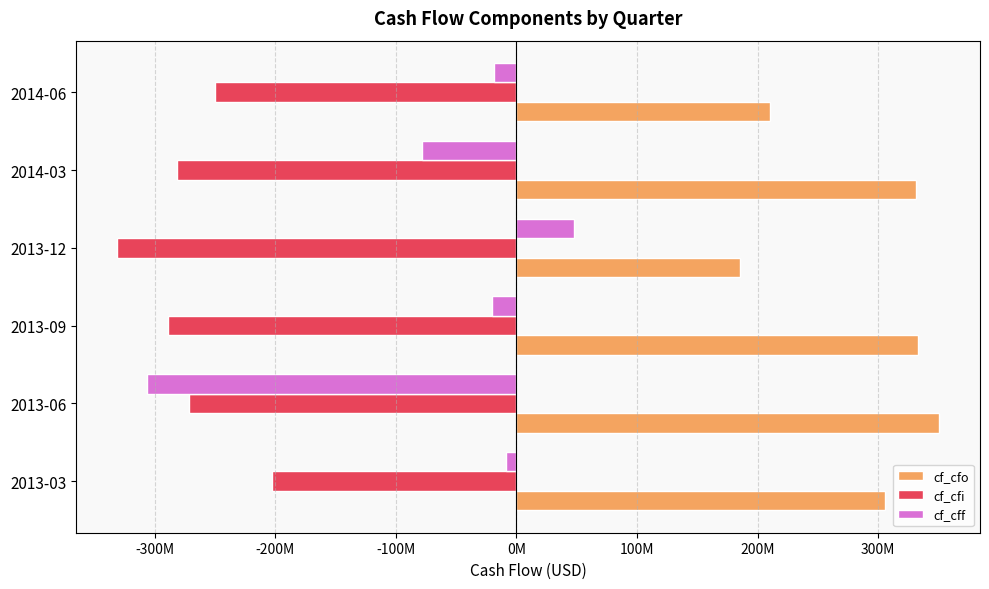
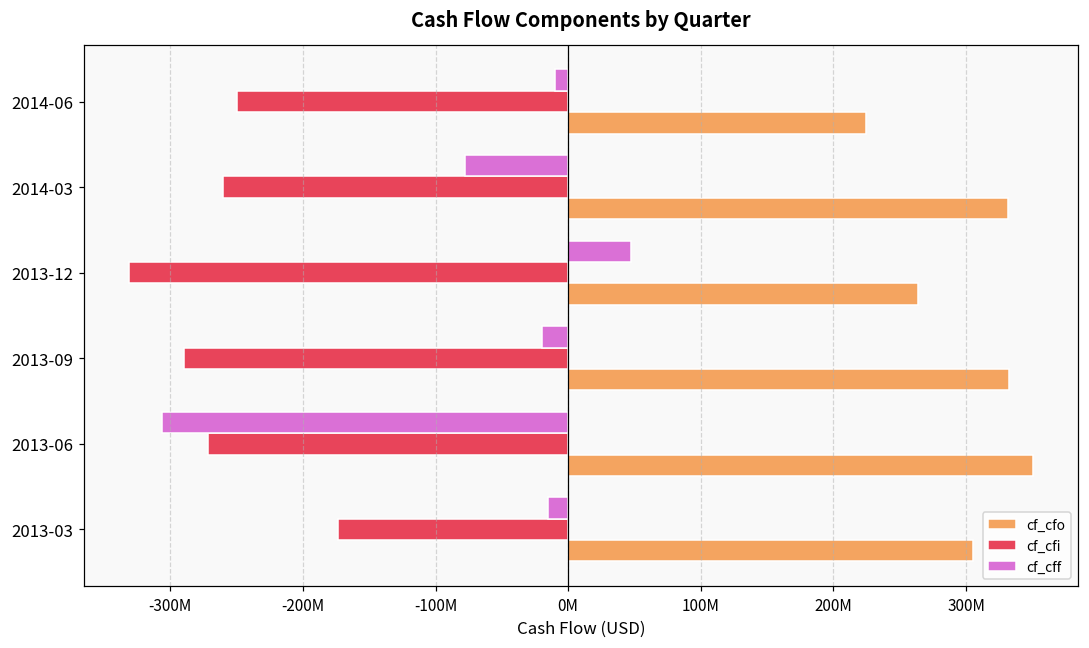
cf_cff, 2014-06: -19000000 -> -10000000
cf_cfo, 2014-06: 211000000 -> 225000000
cf_cfi, 2014-03: -282000000 -> -260000000
cf_cfo, 2013-12: 186000000 -> 264000000
cf_cff, 2013-03: -8000000 -> -15000000
cf_cfi, 2013-03: -203000000 -> -174000000
